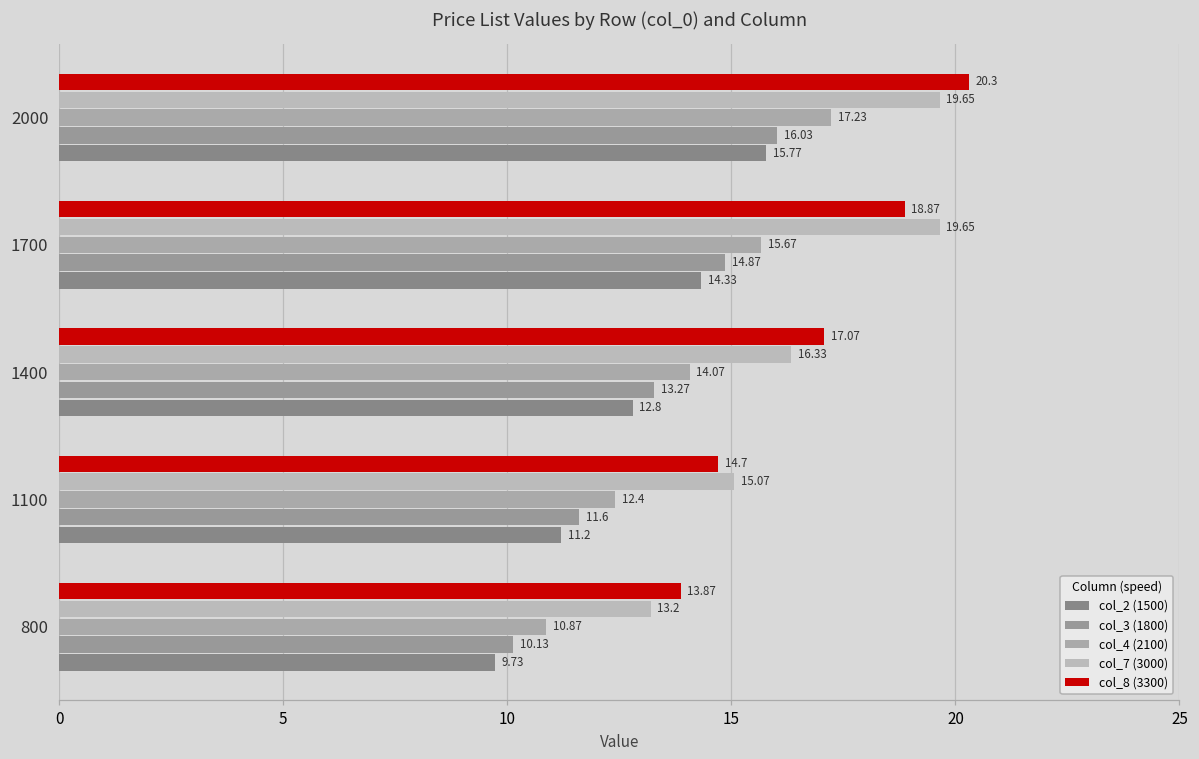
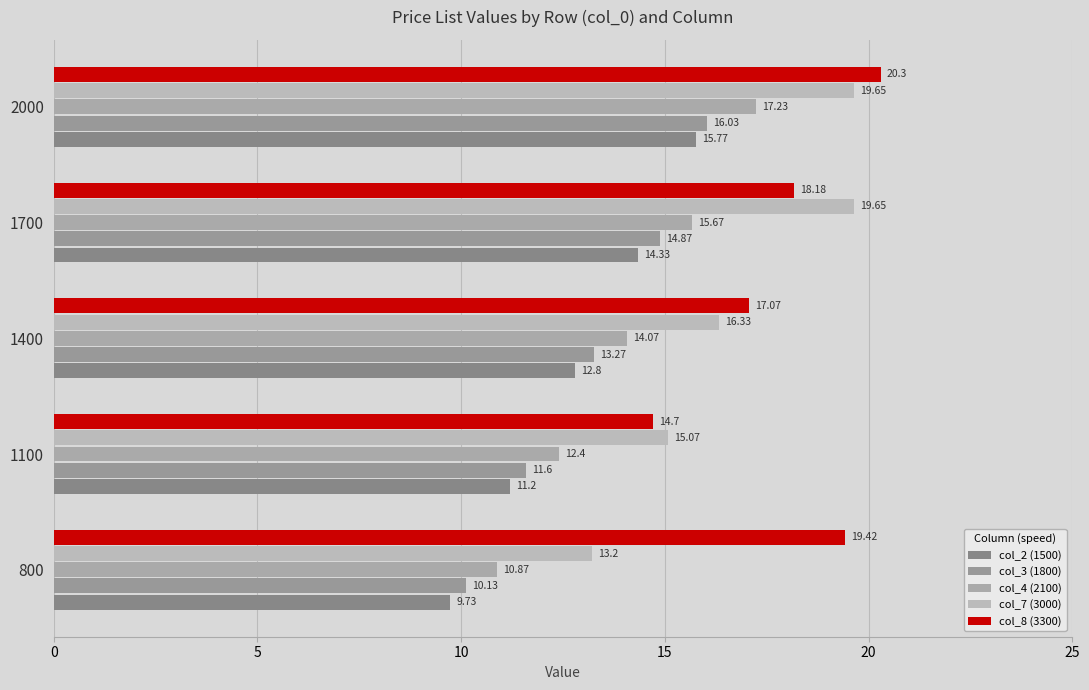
col_8 (3300), 1700: 18.87 -> 18.18
col_8 (3300), 800: 13.87 -> 19.42
